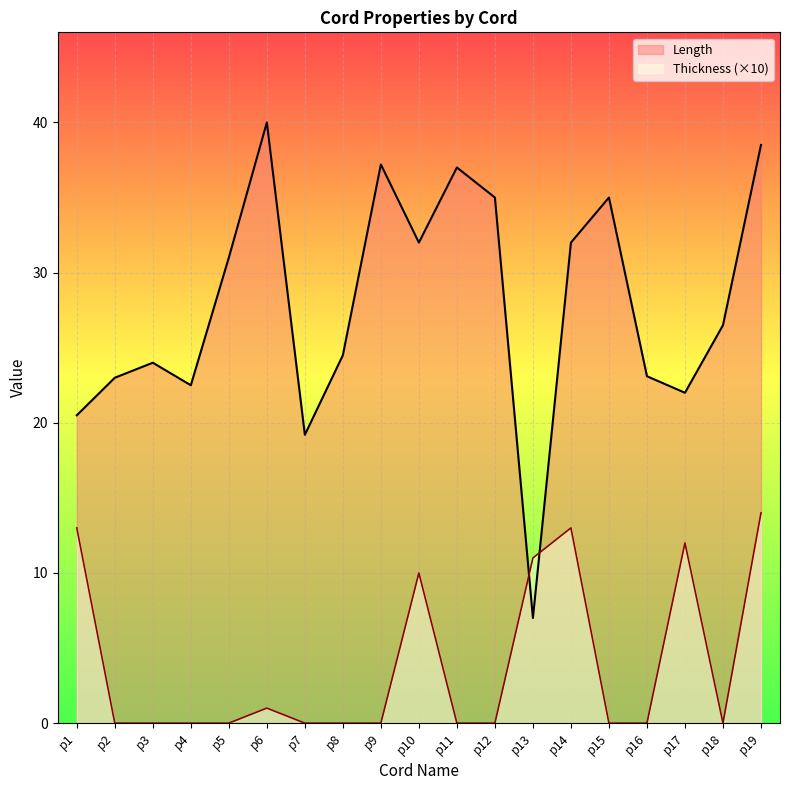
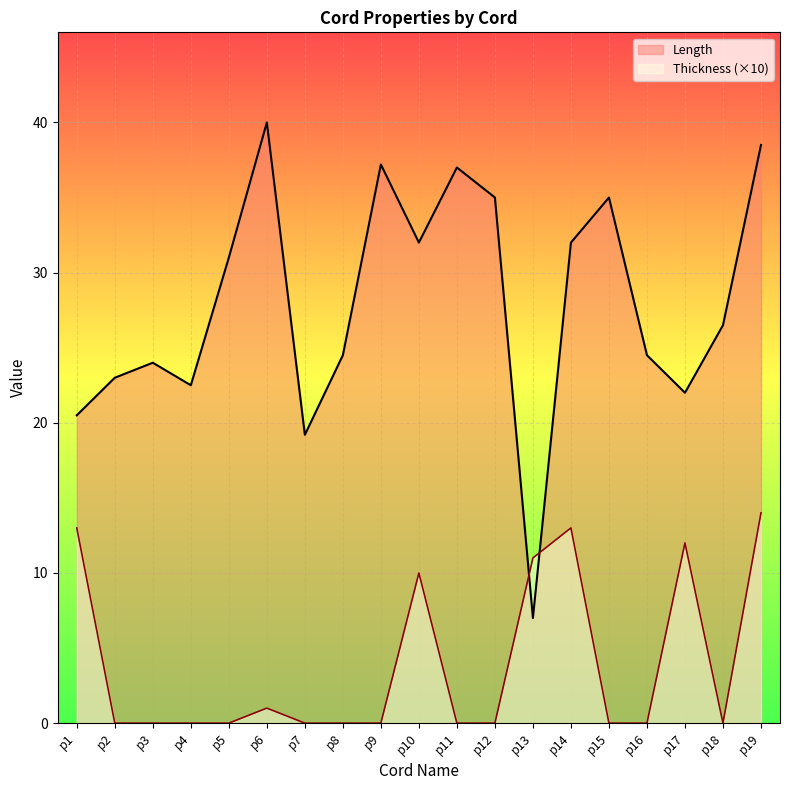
Length, p16: 23.1 -> 24.5
